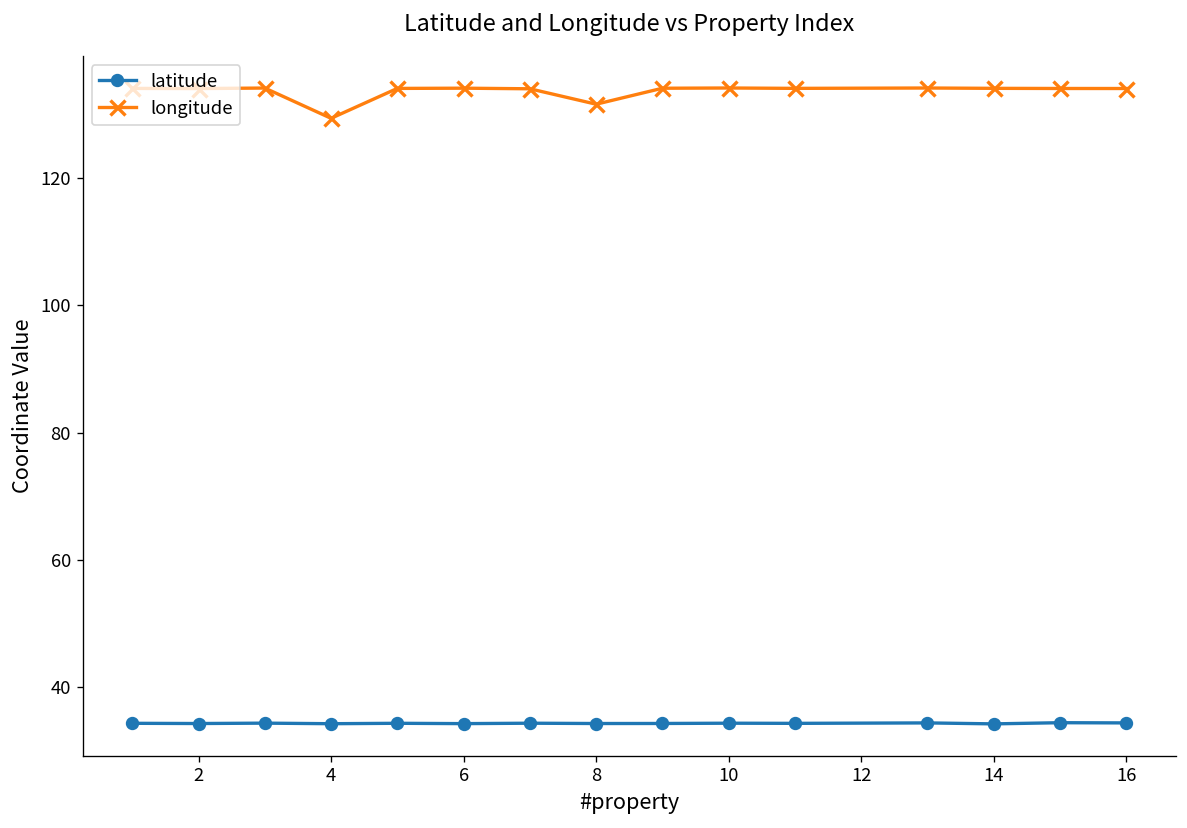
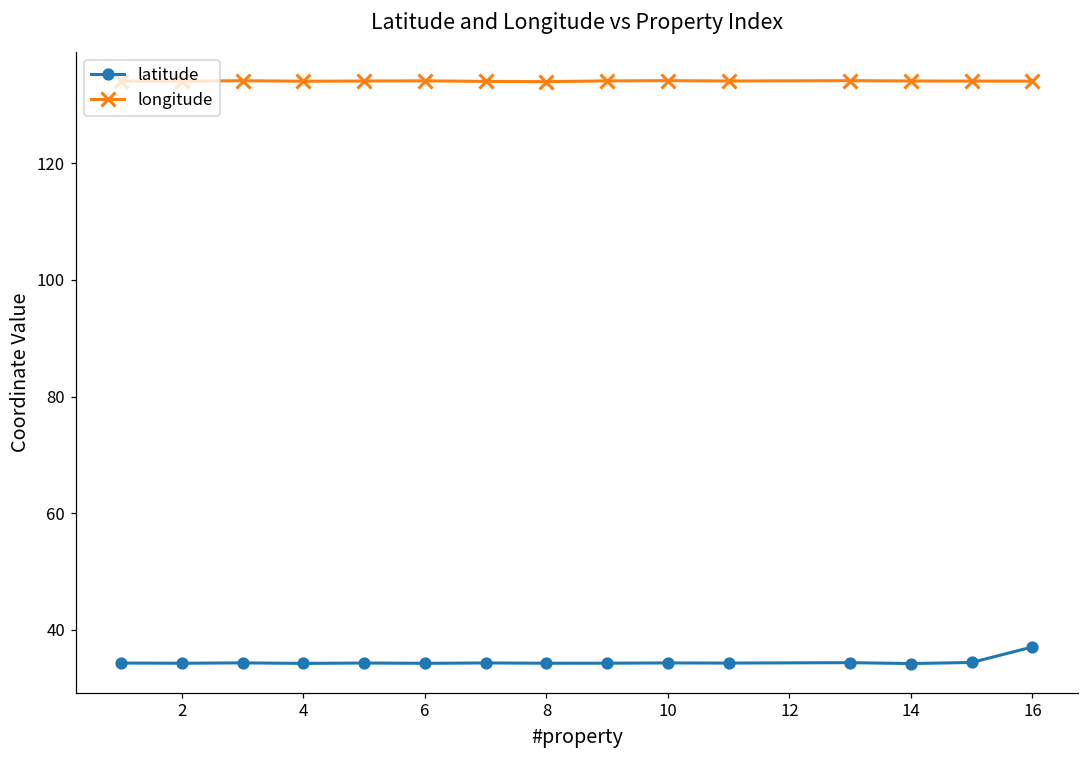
longitude, 4: 129 -> 134
longitude, 8: 132 -> 134
latitude, 16: 34 -> 37
